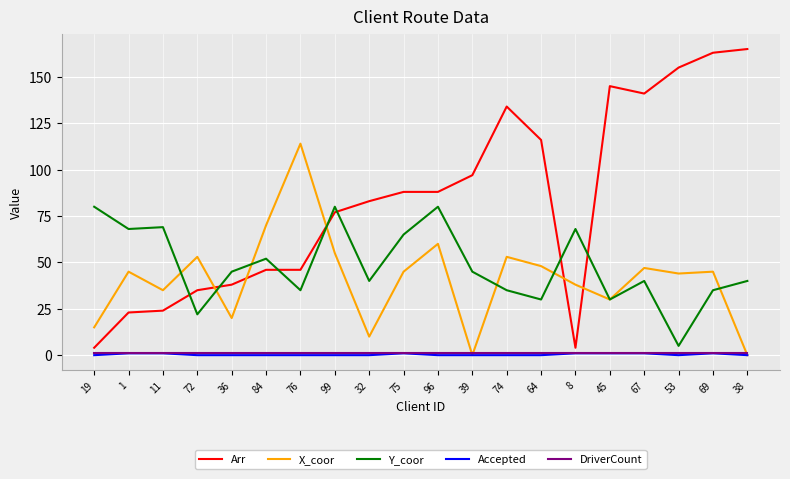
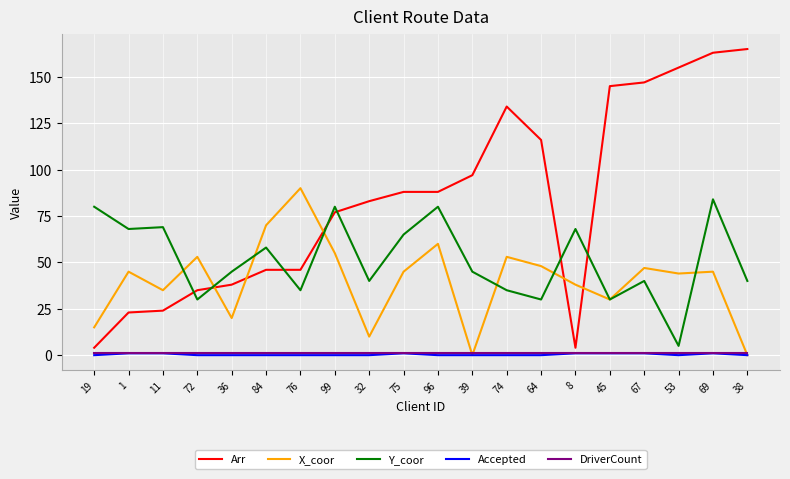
Y_coor, 72: 22 -> 30
Y_coor, 84: 52 -> 58
X_coor, 76: 114 -> 90
Arr, 67: 141 -> 147
Y_coor, 69: 35 -> 84
